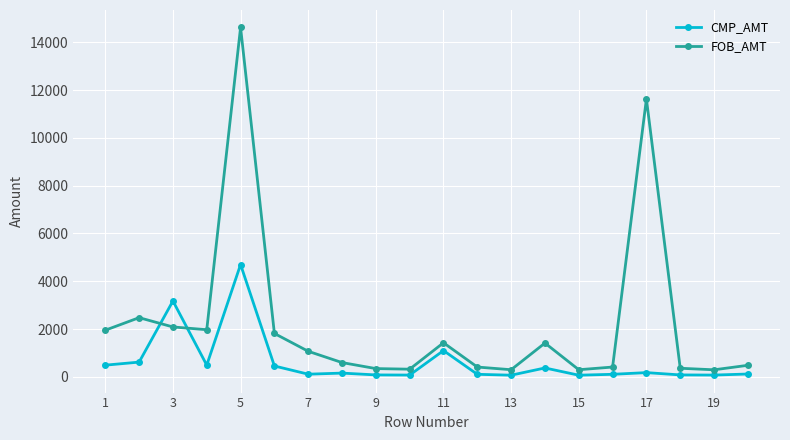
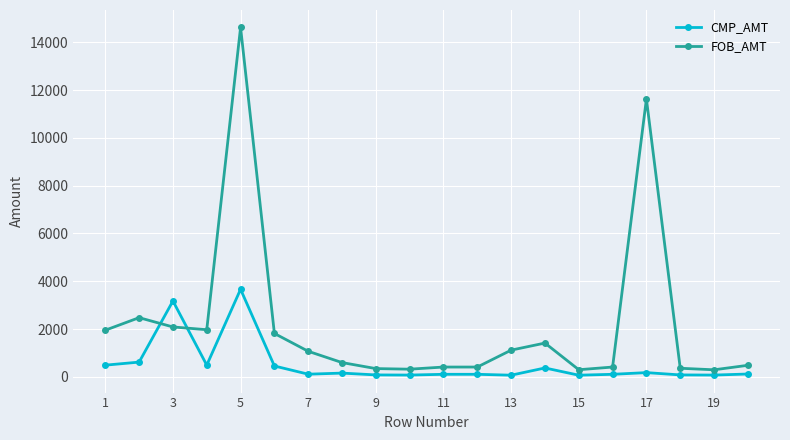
CMP_AMT, 5: 4700 -> 3700
CMP_AMT, 11: 1100 -> 100
FOB_AMT, 11: 1400 -> 400
FOB_AMT, 13: 300 -> 1100
